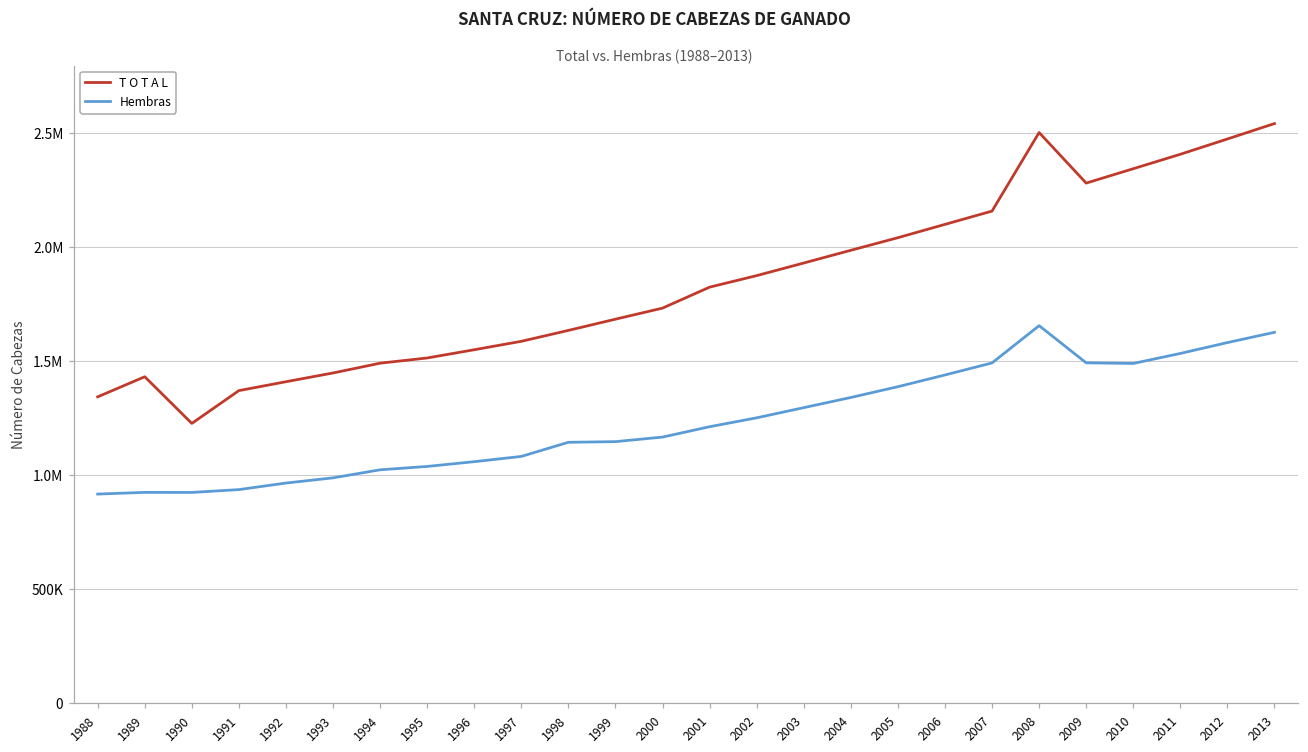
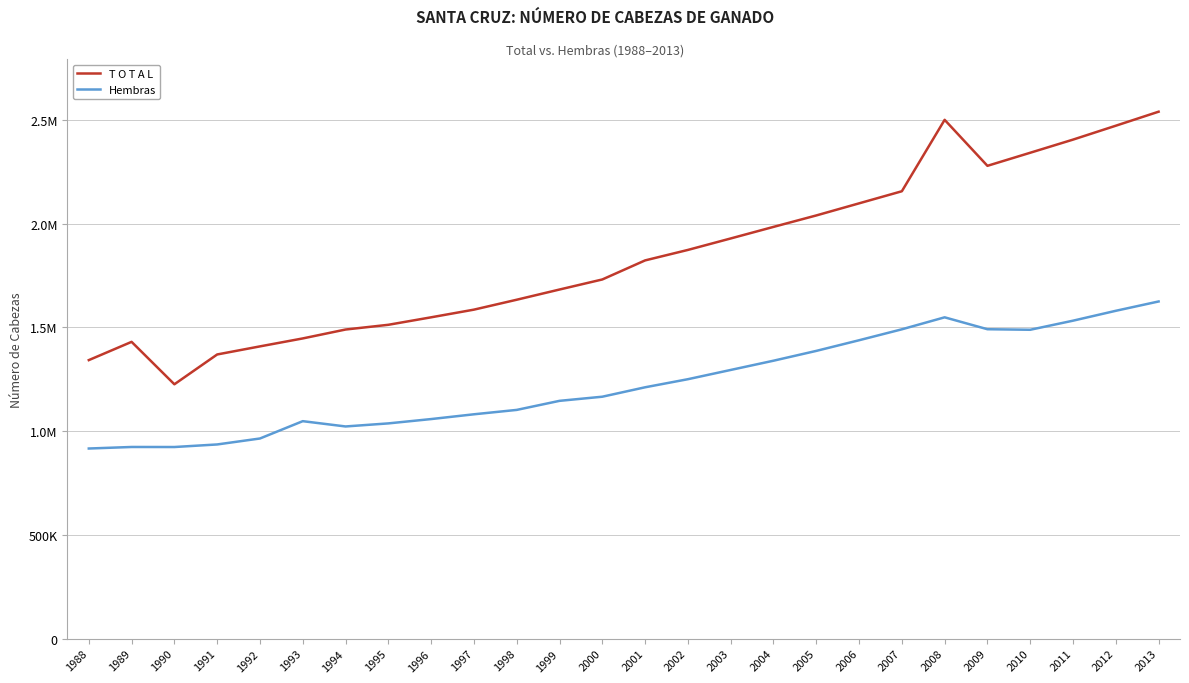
Hembras, 1993: 990000 -> 1050000
Hembras, 1998: 1140000 -> 1100000
Hembras, 2008: 1650000 -> 1550000
